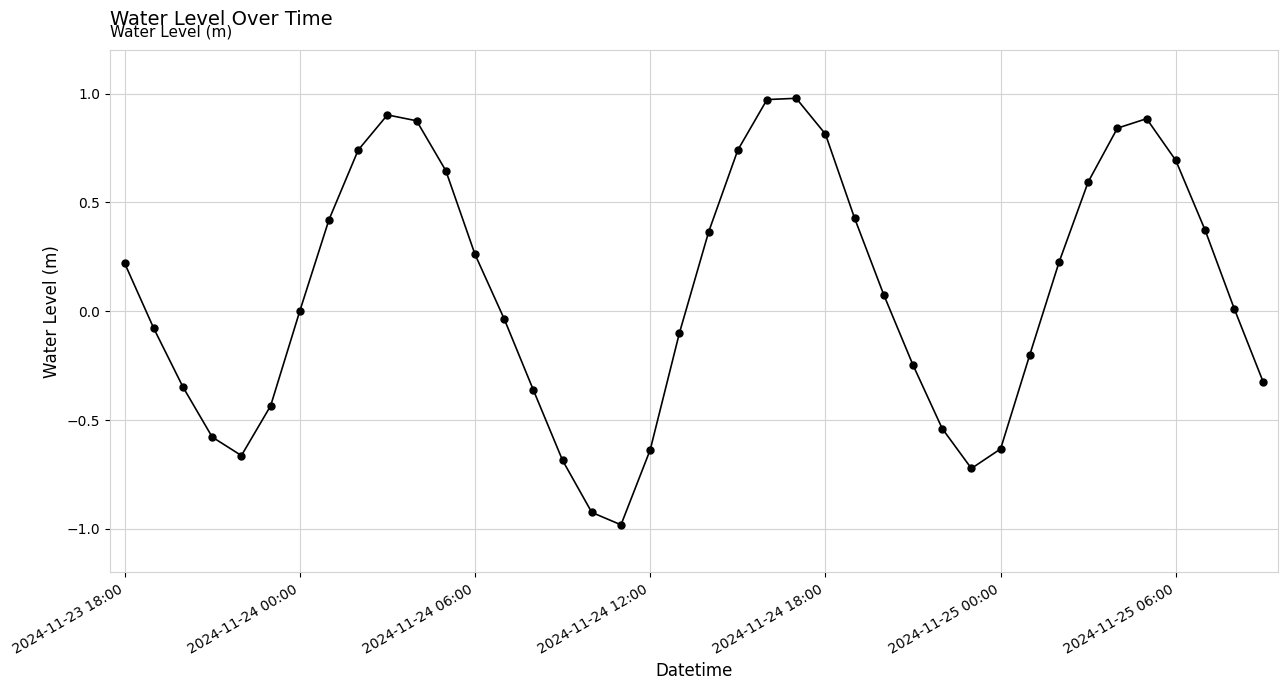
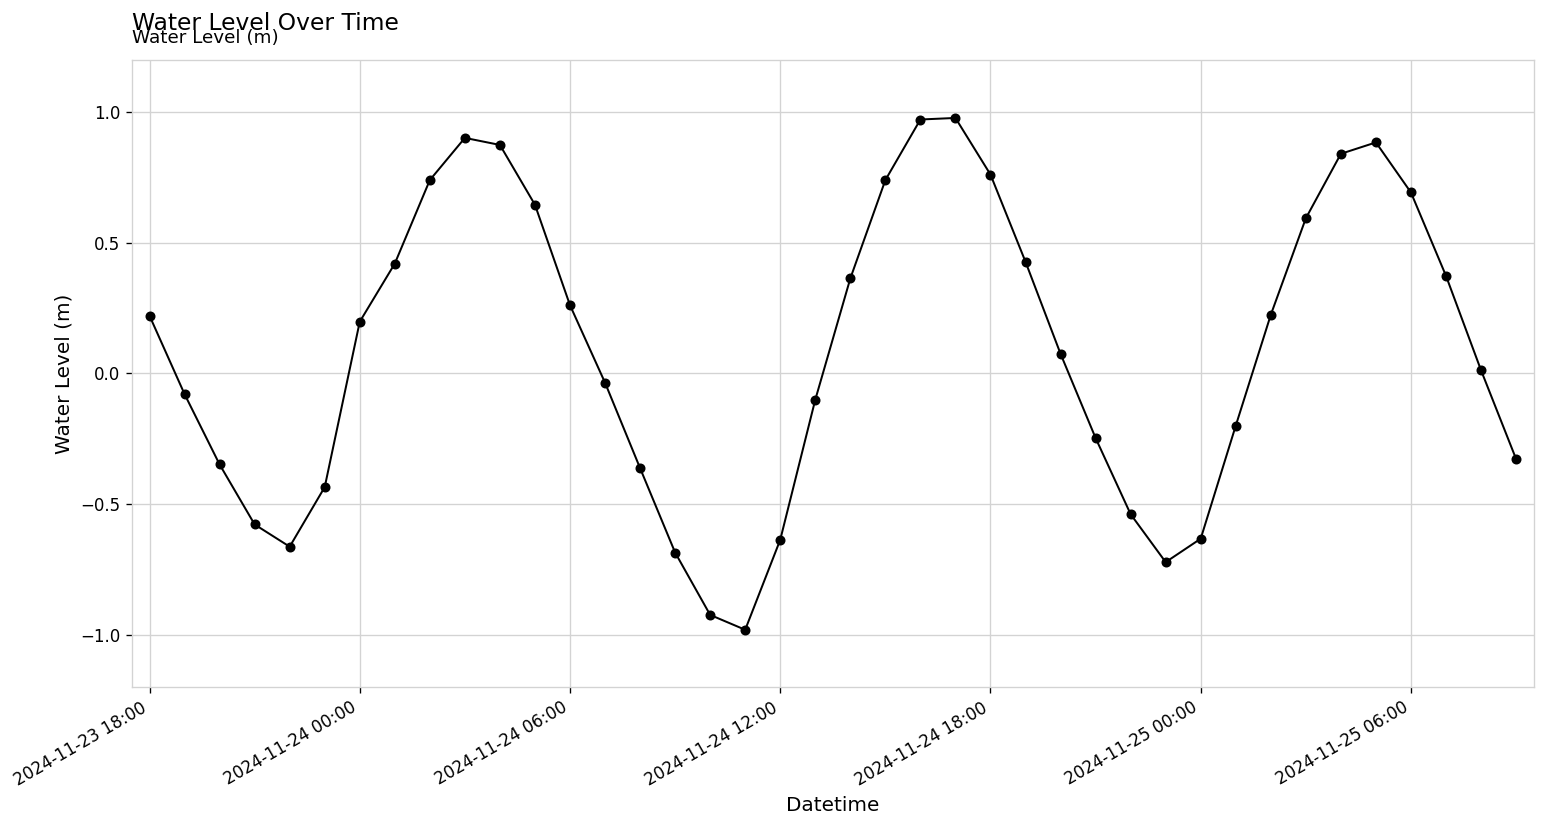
2024-11-24 00:00: 0.00 -> 0.20
2024-11-24 18:00: 0.81 -> 0.76
